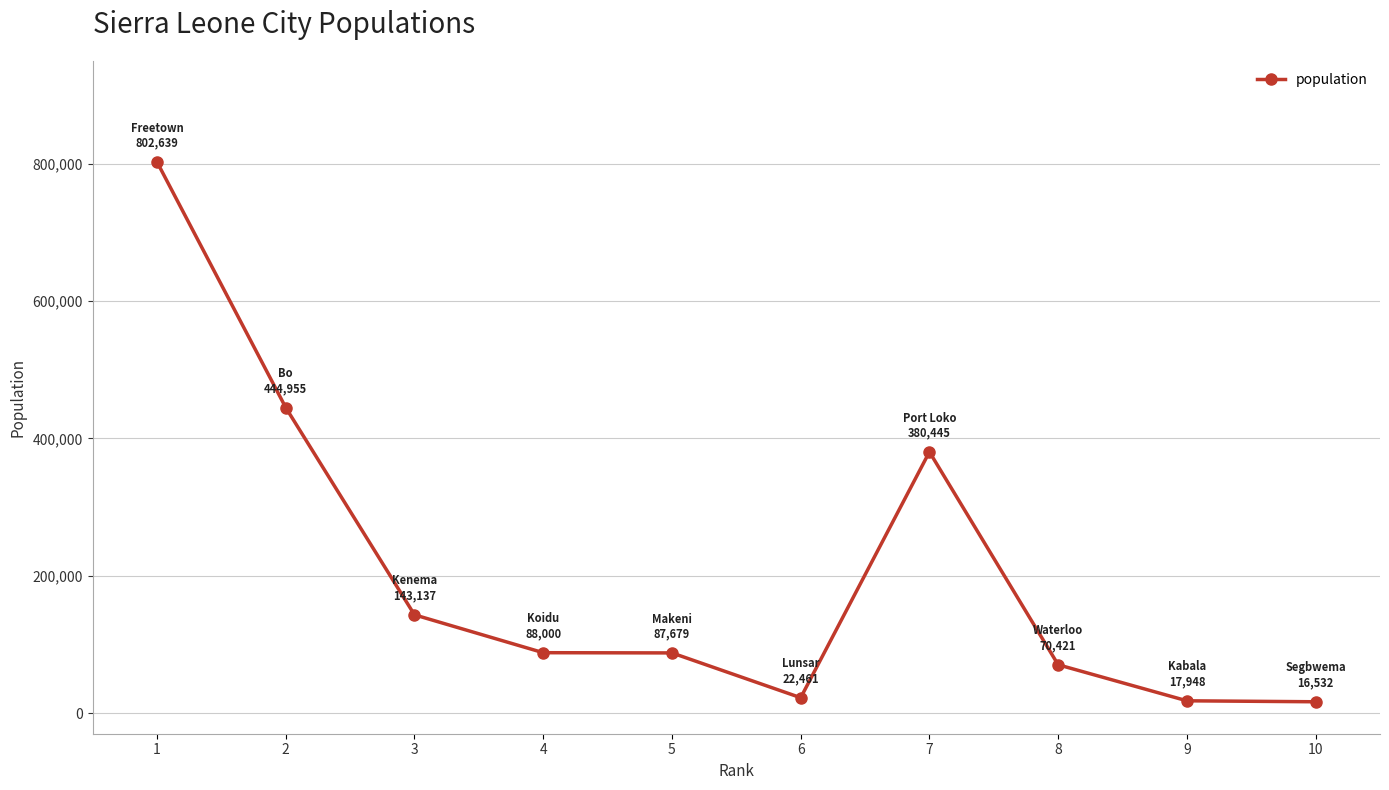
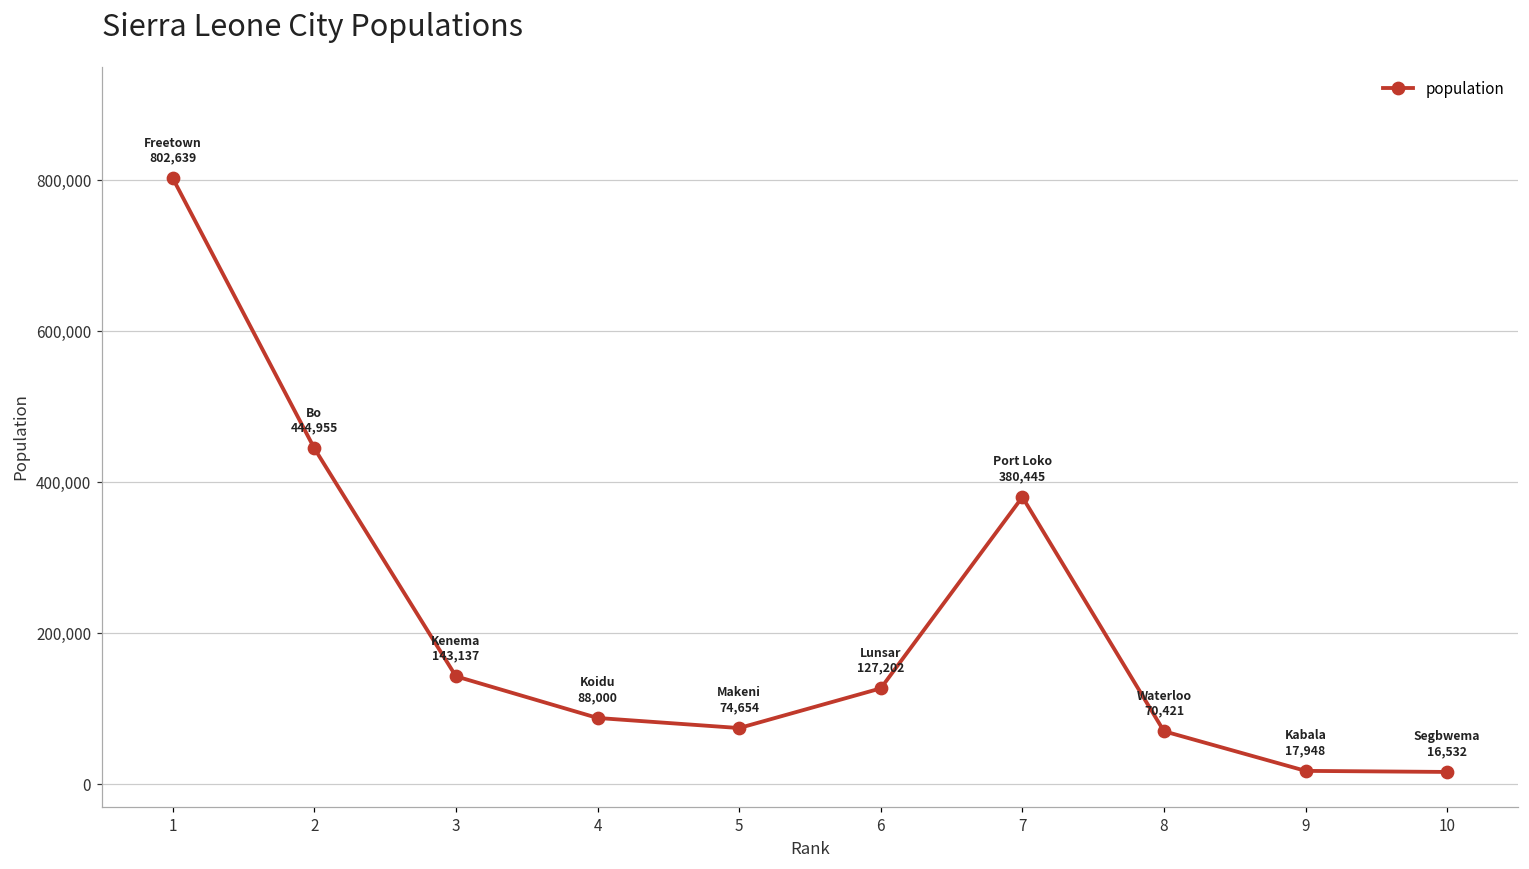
5: 87,679 -> 74,654
6: 22,461 -> 127,202
